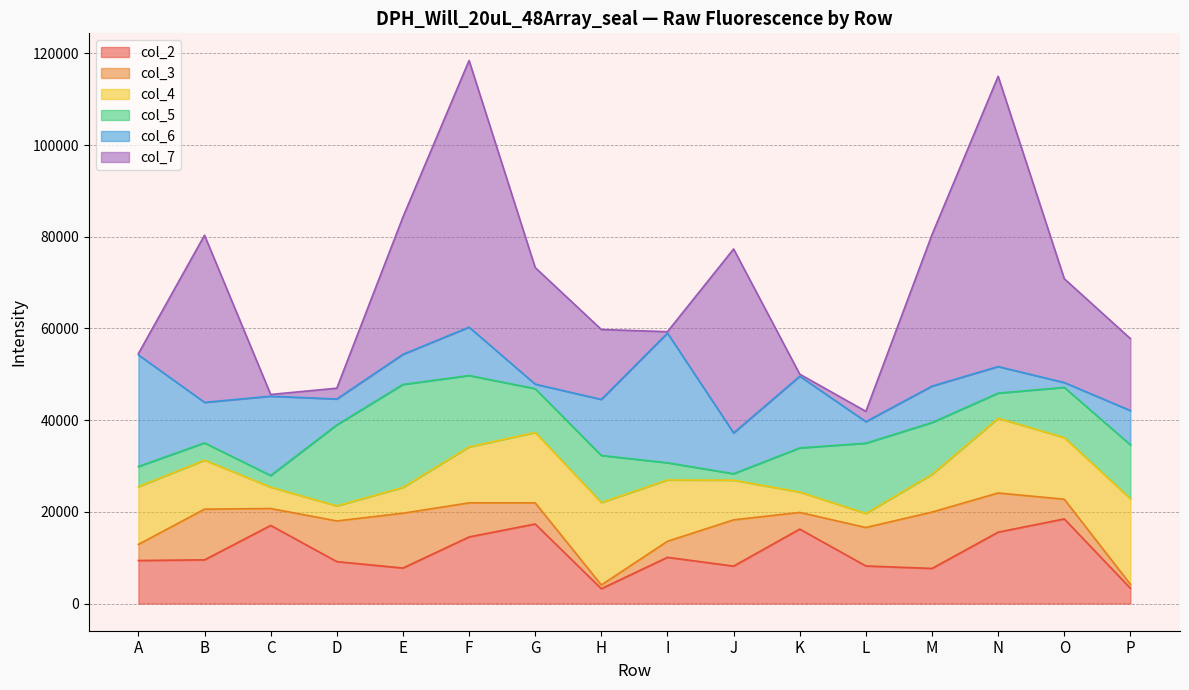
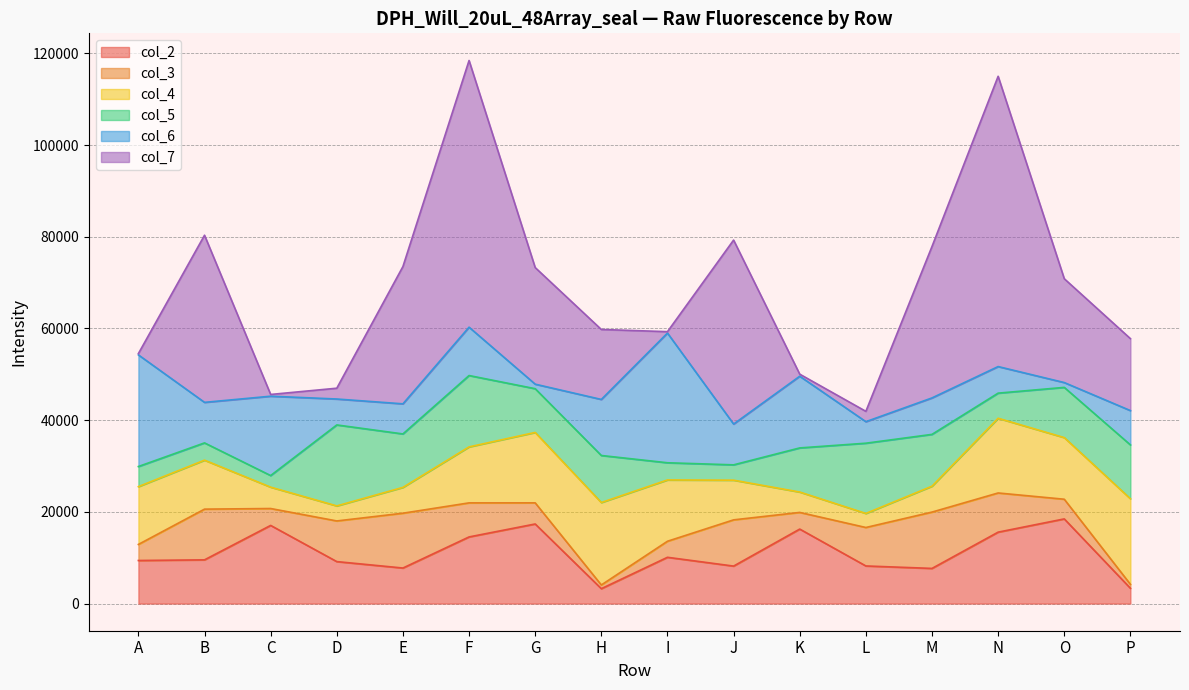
col_5, E: 22000 -> 12000
col_5, J: 1000 -> 3000
col_4, M: 8000 -> 6000
